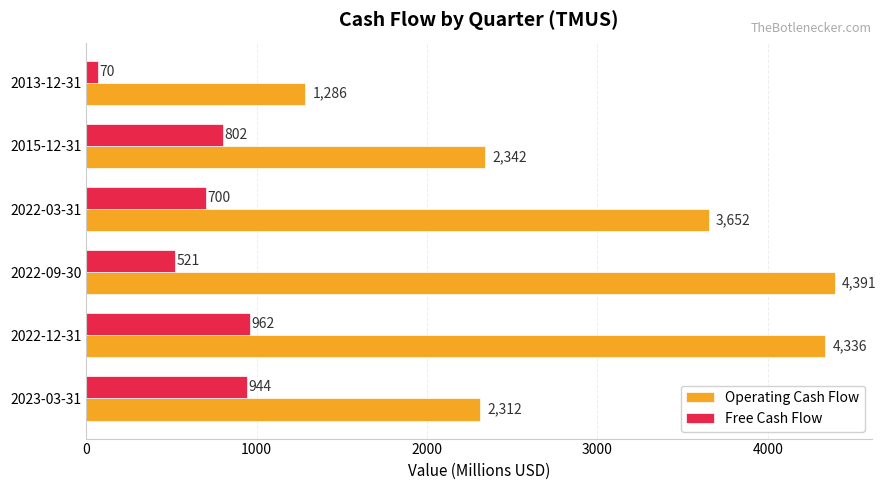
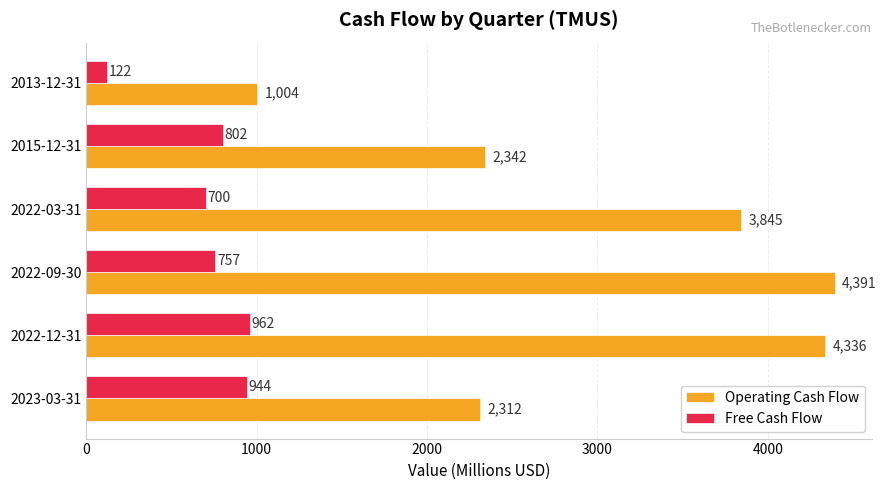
Free Cash Flow, 2013-12-31: 70 -> 122
Operating Cash Flow, 2013-12-31: 1,286 -> 1,004
Operating Cash Flow, 2022-03-31: 3,652 -> 3,845
Free Cash Flow, 2022-09-30: 521 -> 757
